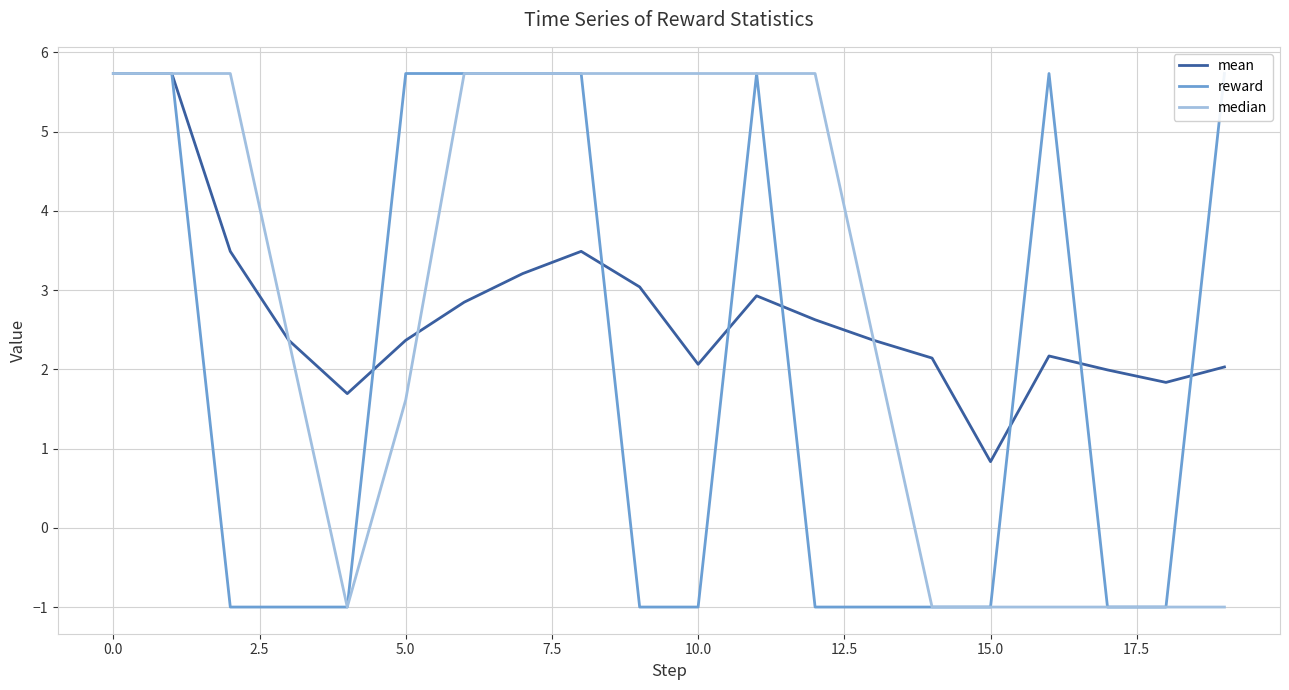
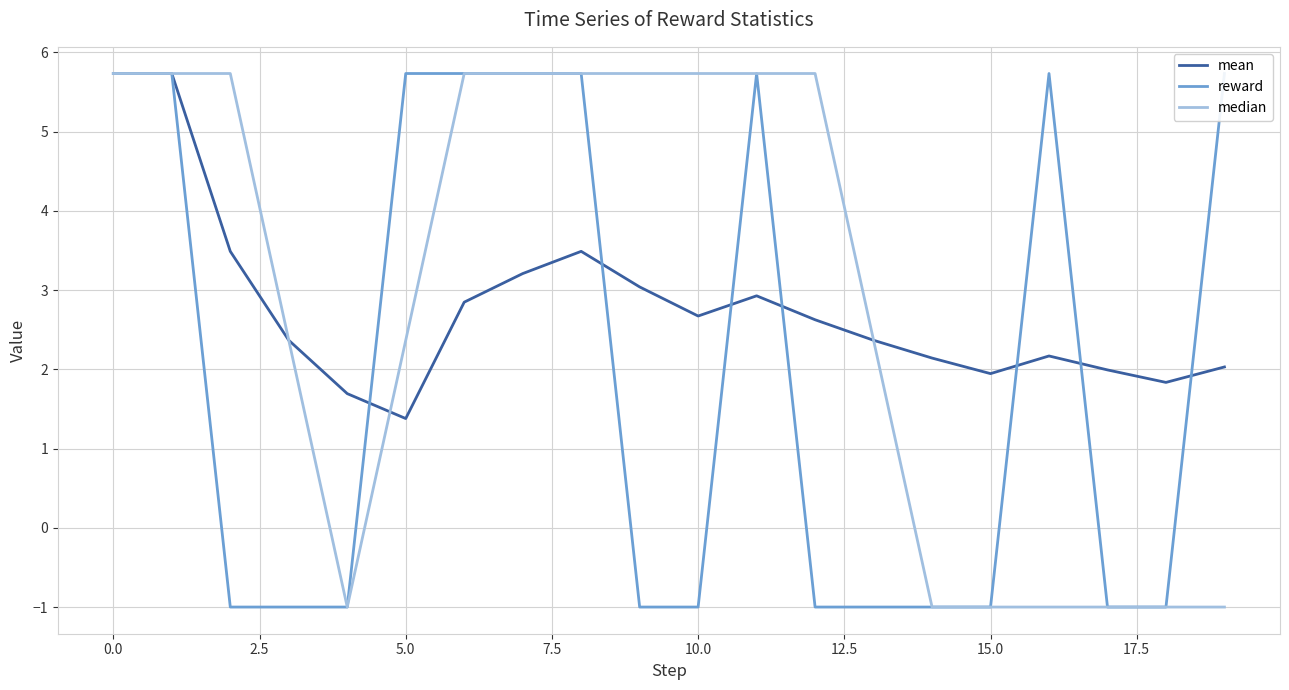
mean, 5.0: 2.4 -> 1.4
median, 5.0: 1.6 -> 2.4
mean, 10.0: 2.1 -> 2.7
mean, 15.0: 0.8 -> 1.9
